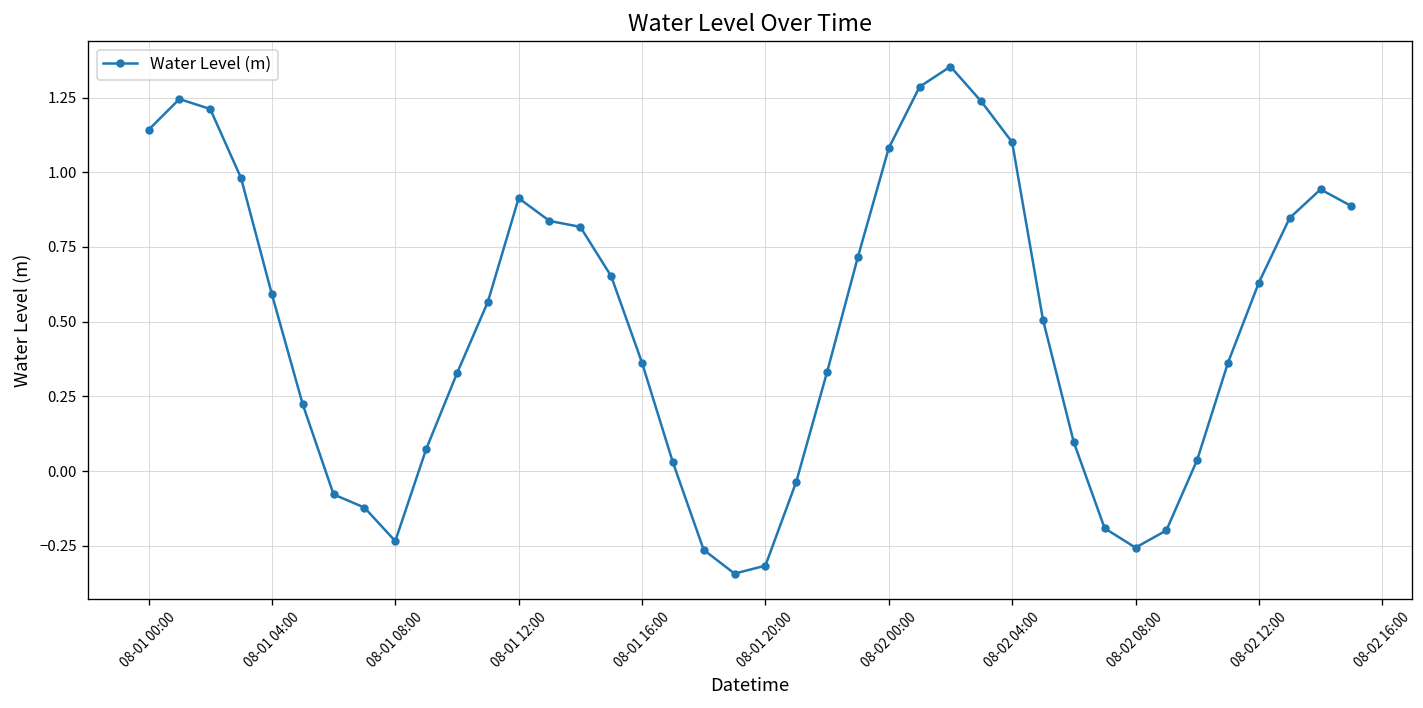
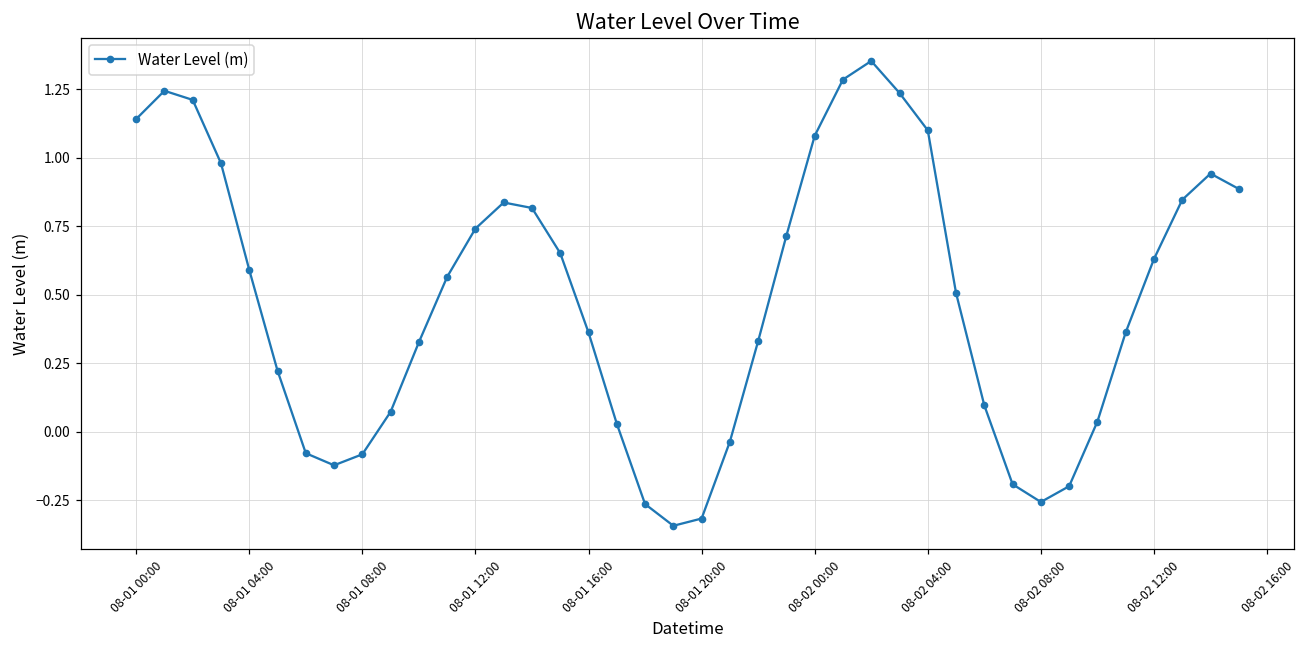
08-01 08:00: -0.23 -> -0.08
08-01 12:00: 0.91 -> 0.74
